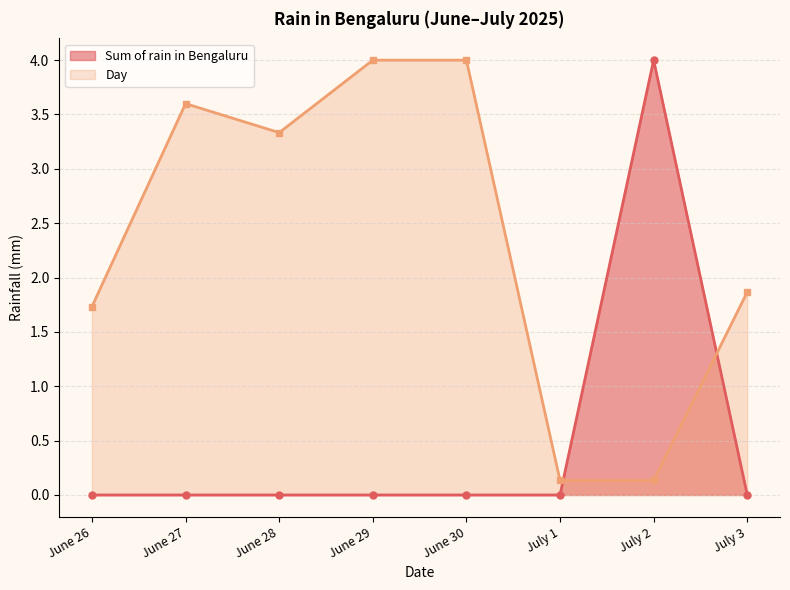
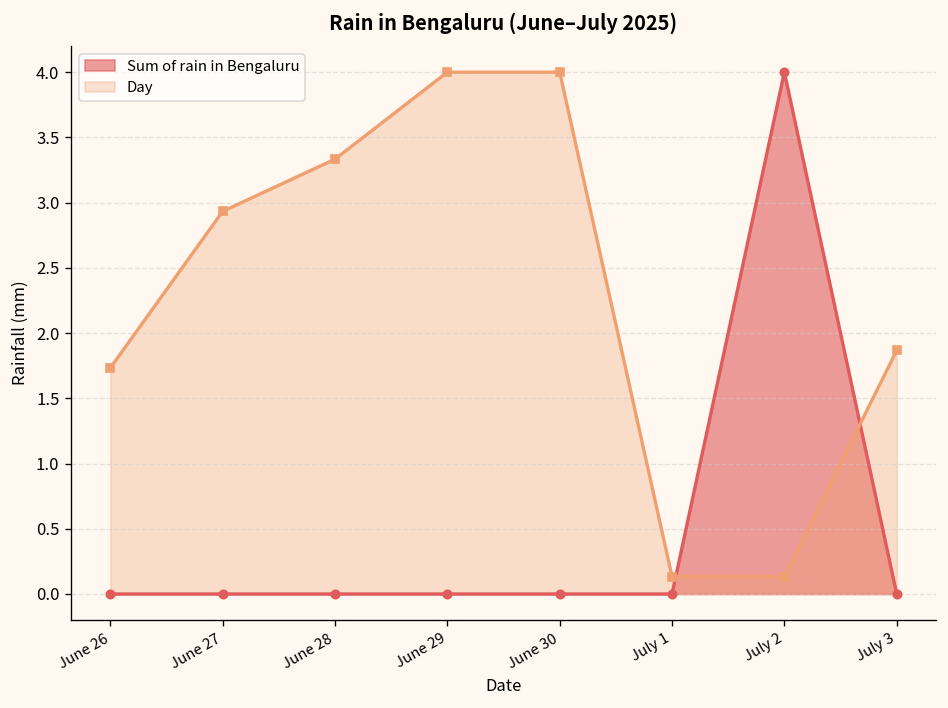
Day, June 27: 3.60 -> 2.93
